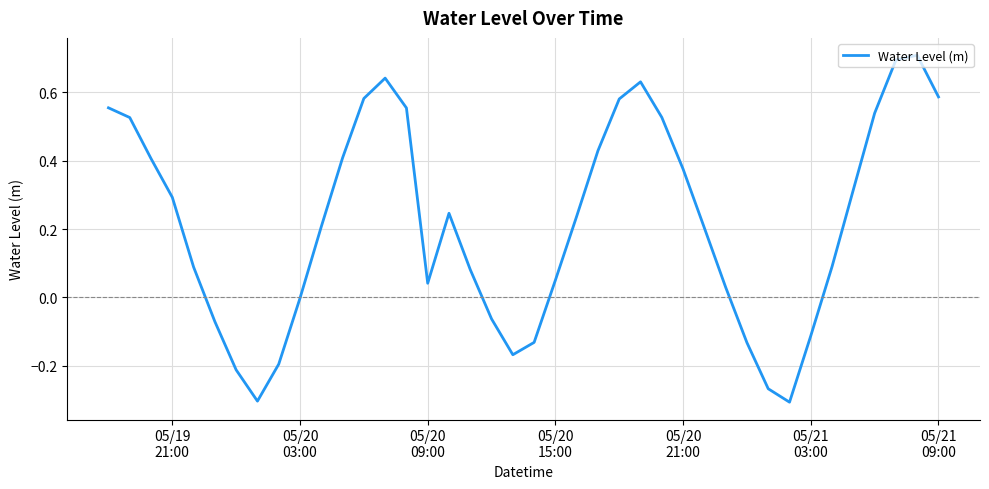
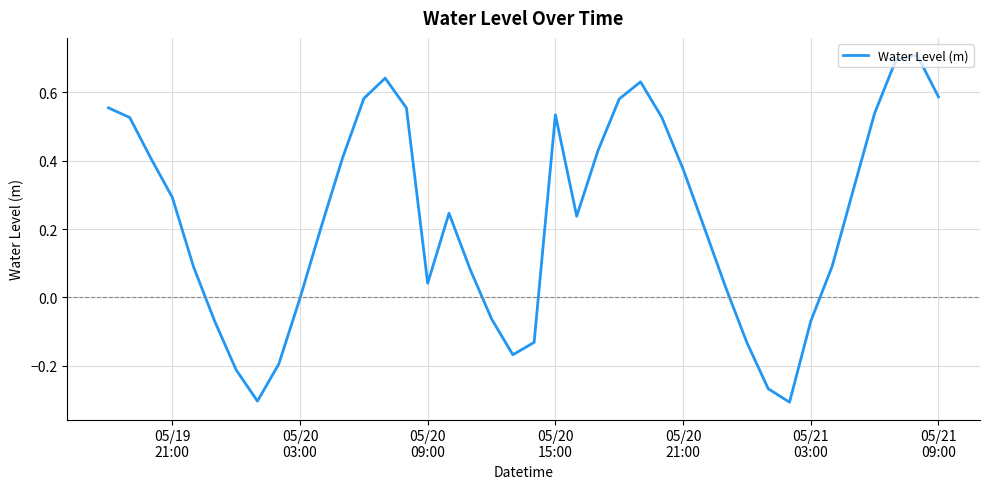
05/20 15:00: 0.05 -> 0.53
05/21 03:00: -0.11 -> -0.07
